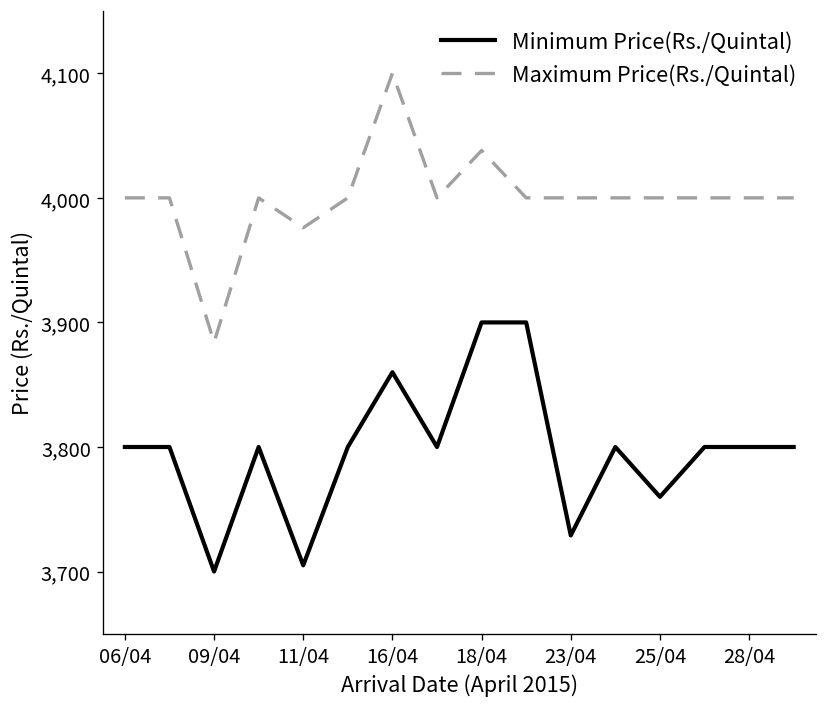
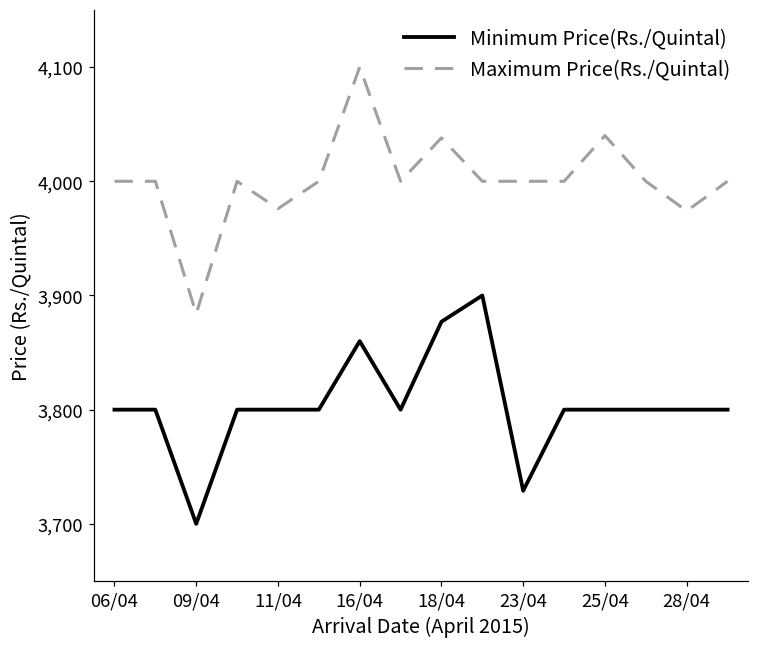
Minimum Price(Rs./Quintal), 11/04: 3,705 -> 3,800
Minimum Price(Rs./Quintal), 18/04: 3,900 -> 3,877
Minimum Price(Rs./Quintal), 25/04: 3,760 -> 3,800
Maximum Price(Rs./Quintal), 25/04: 4,000 -> 4,040
Maximum Price(Rs./Quintal), 28/04: 4,000 -> 3,974
